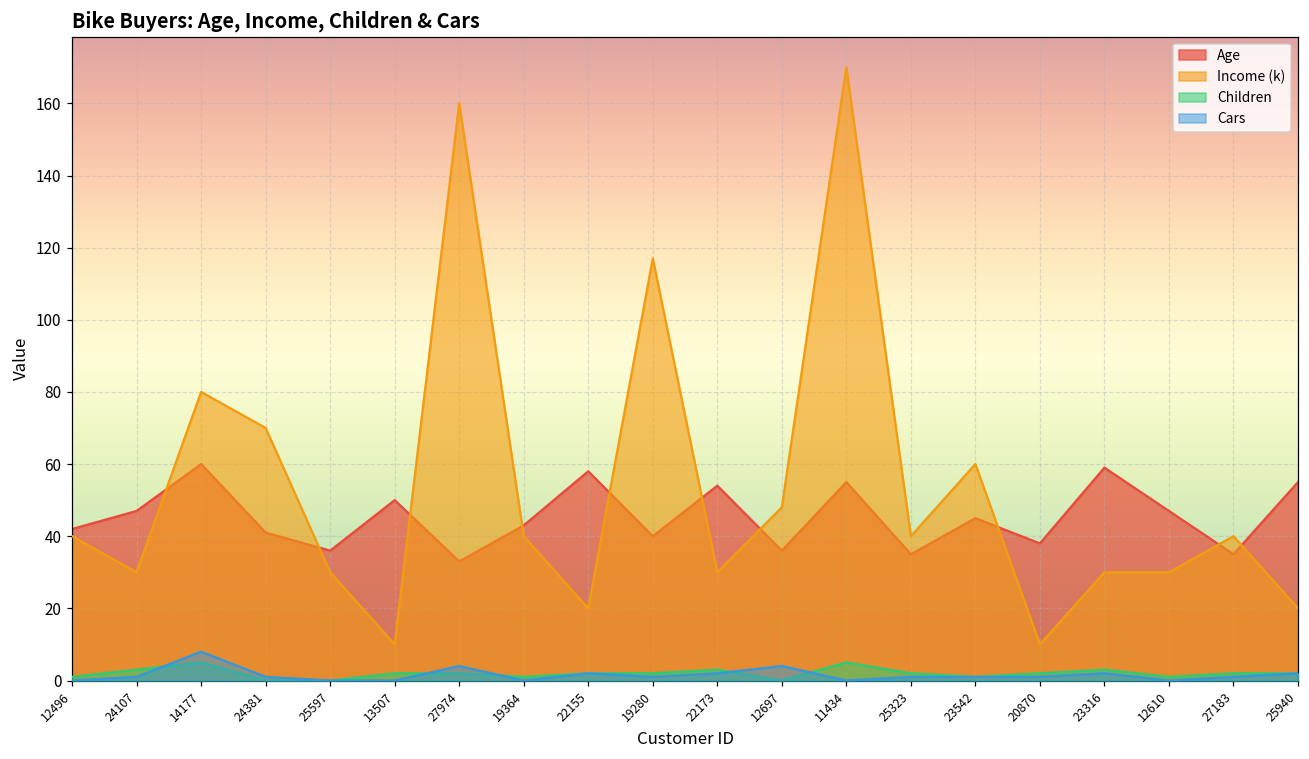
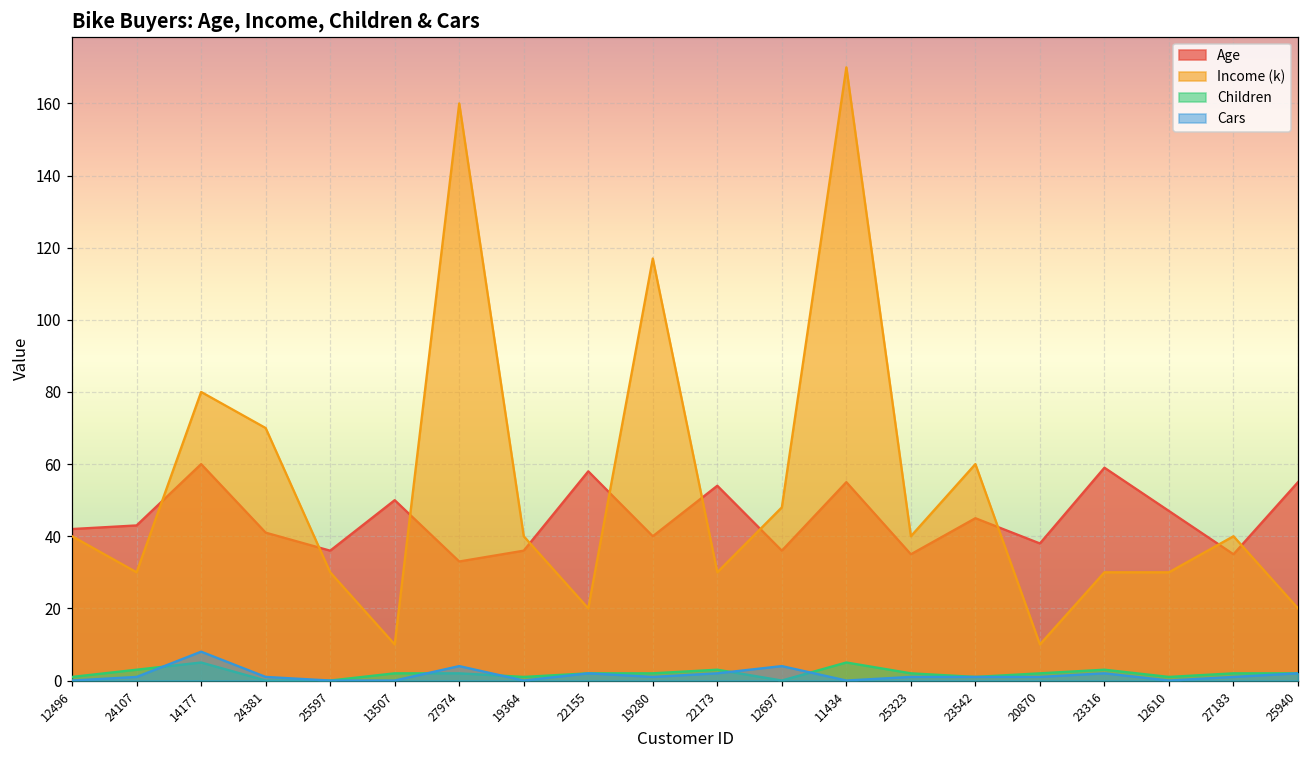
Age, 24107: 47 -> 43
Age, 19364: 43 -> 36
